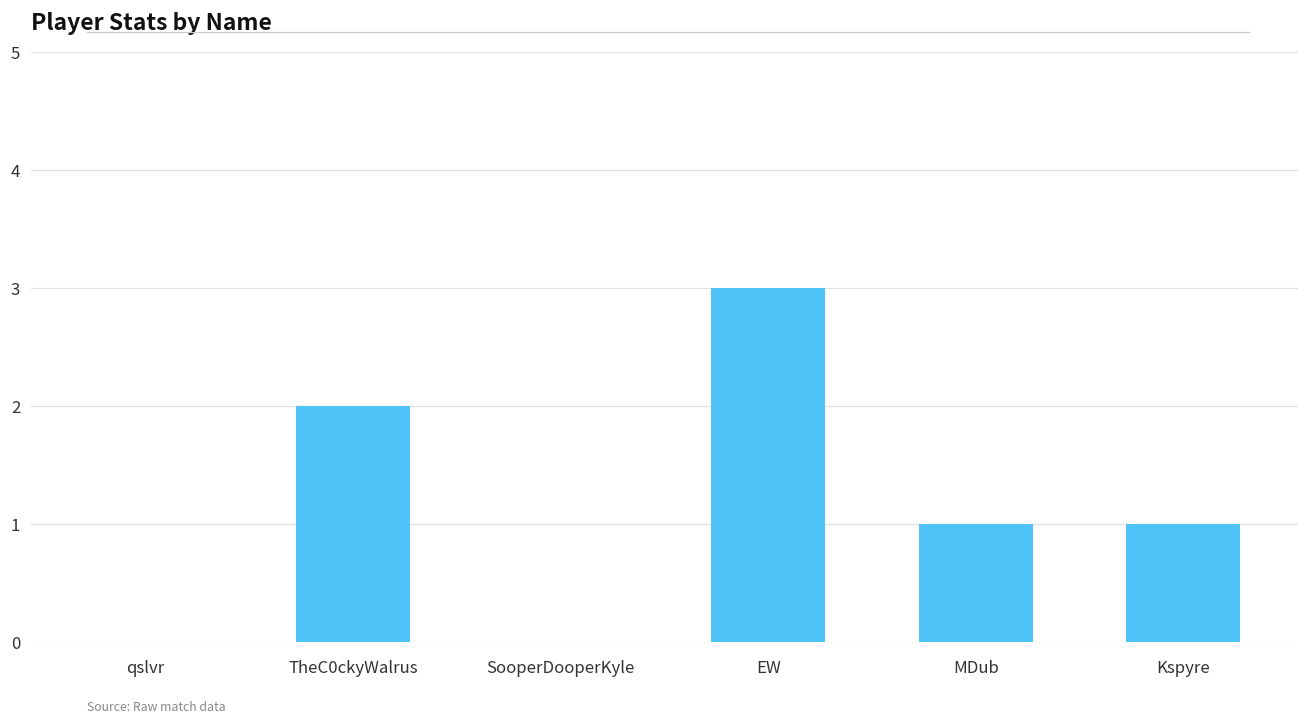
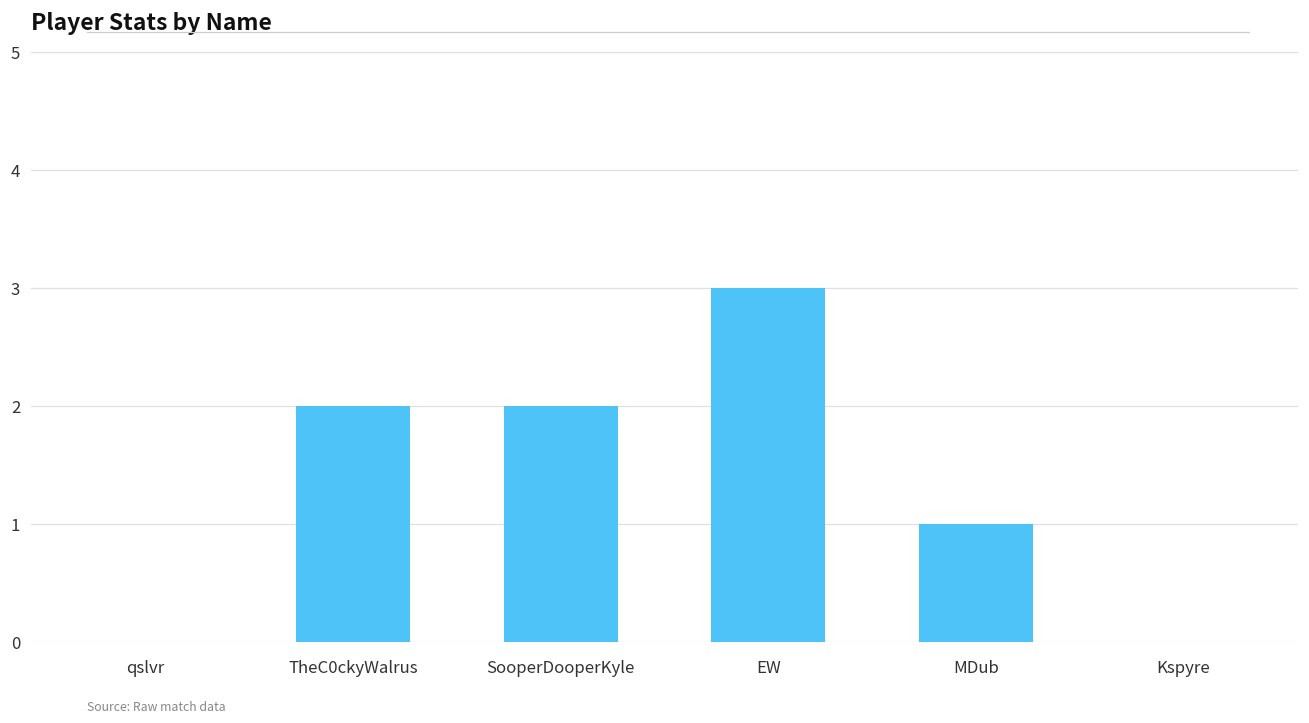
SooperDooperKyle: 0 -> 2
Kspyre: 1 -> 0
